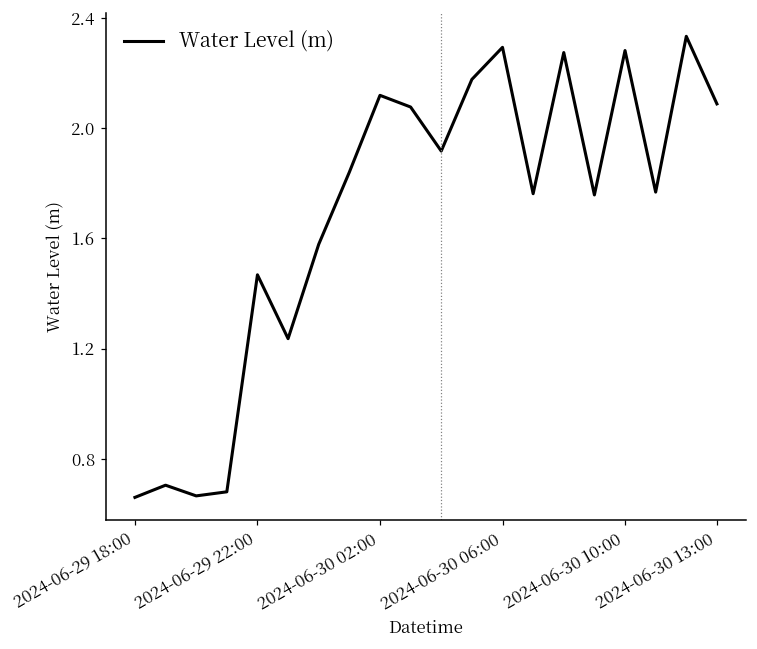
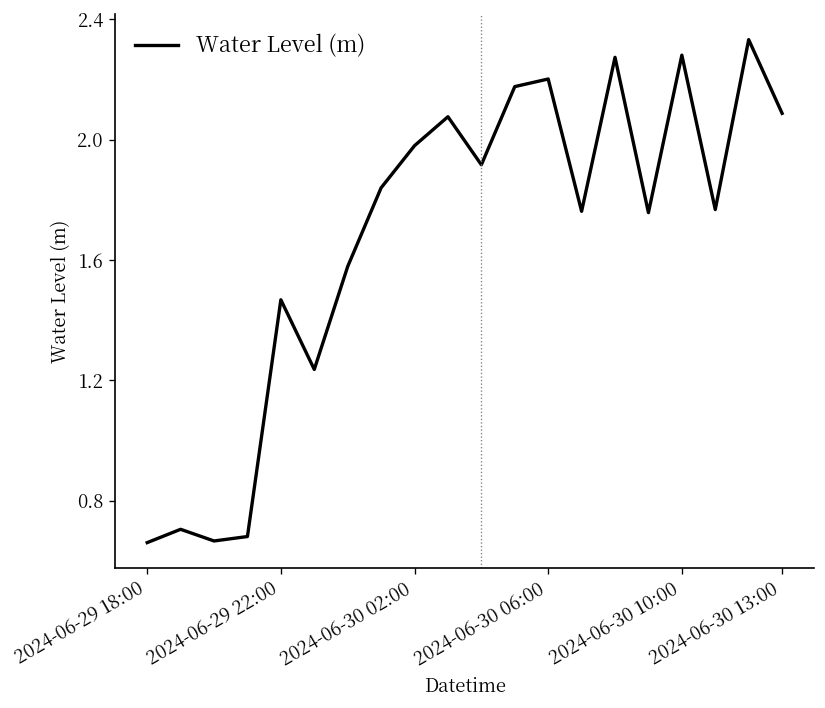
2024-06-30 02:00: 2.12 -> 1.98
2024-06-30 06:00: 2.29 -> 2.20
